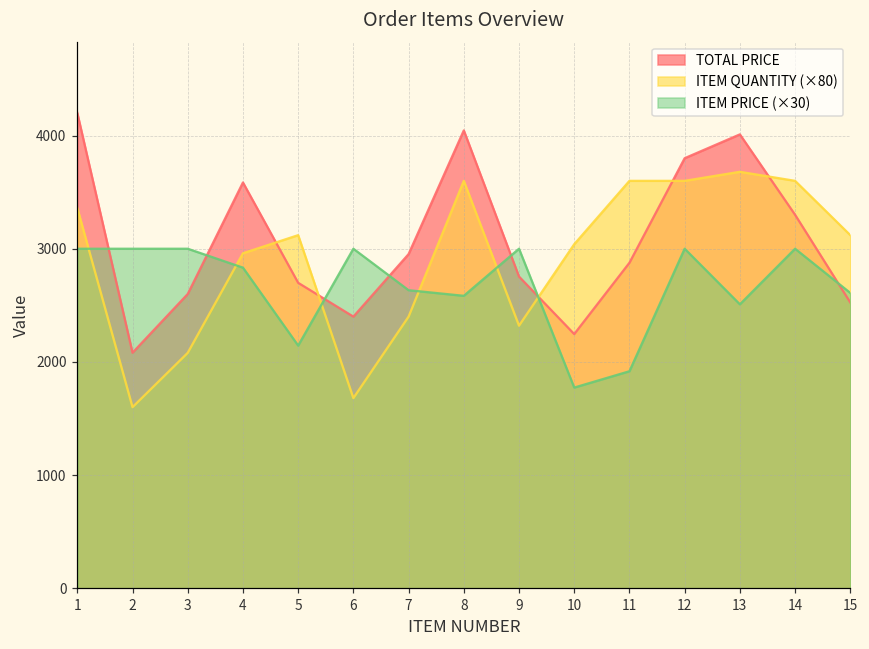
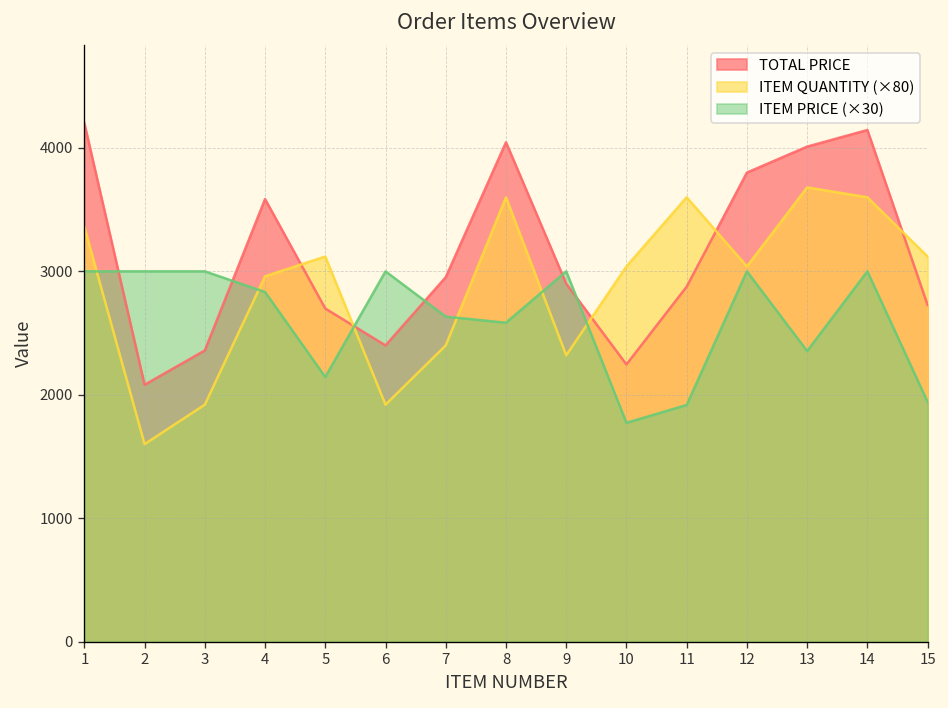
TOTAL PRICE, 3: 2600 -> 2360
ITEM QUANTITY (×80), 3: 2080 -> 1920
ITEM QUANTITY (×80), 6: 1680 -> 1920
TOTAL PRICE, 9: 2750 -> 2900
ITEM QUANTITY (×80), 12: 3600 -> 3040
ITEM PRICE (×30), 13: 2510 -> 2350
TOTAL PRICE, 14: 3300 -> 4150
TOTAL PRICE, 15: 2520 -> 2730
ITEM PRICE (×30), 15: 2610 -> 1940
